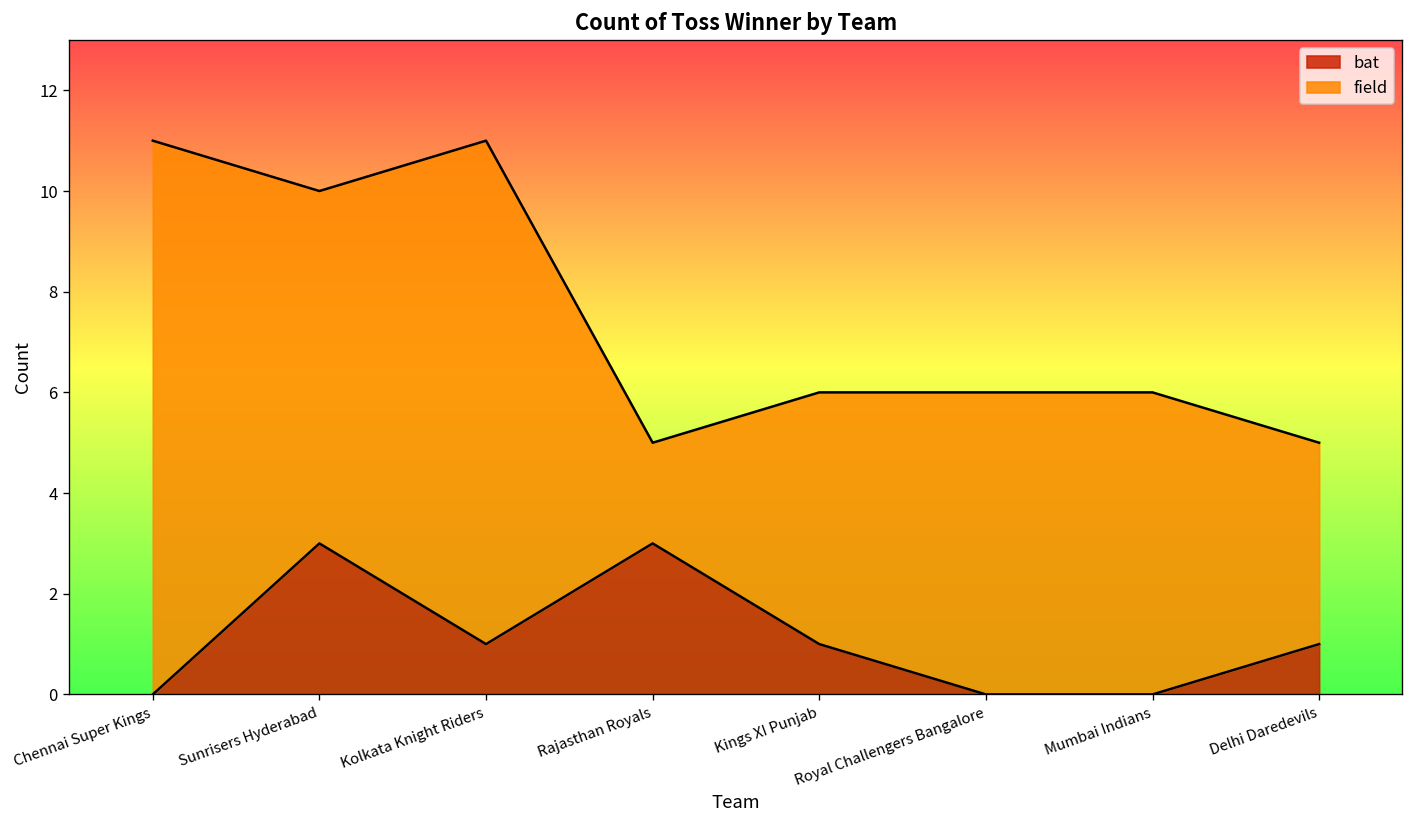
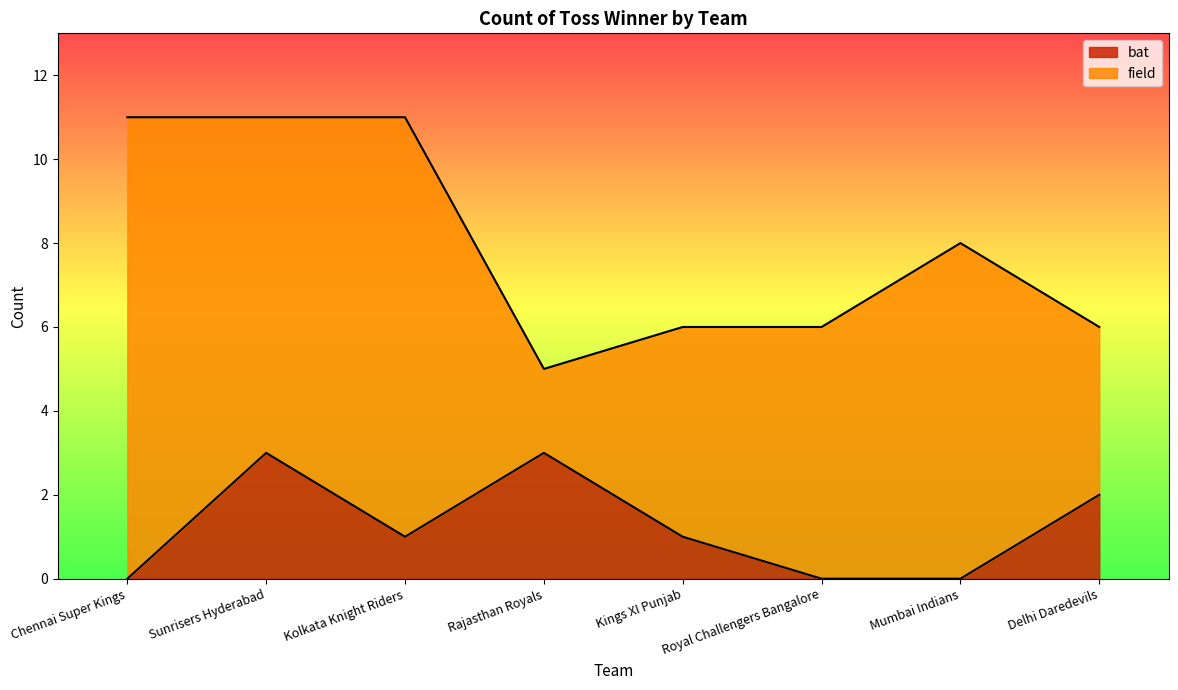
field, Sunrisers Hyderabad: 7 -> 8
field, Mumbai Indians: 6 -> 8
bat, Delhi Daredevils: 1 -> 2
